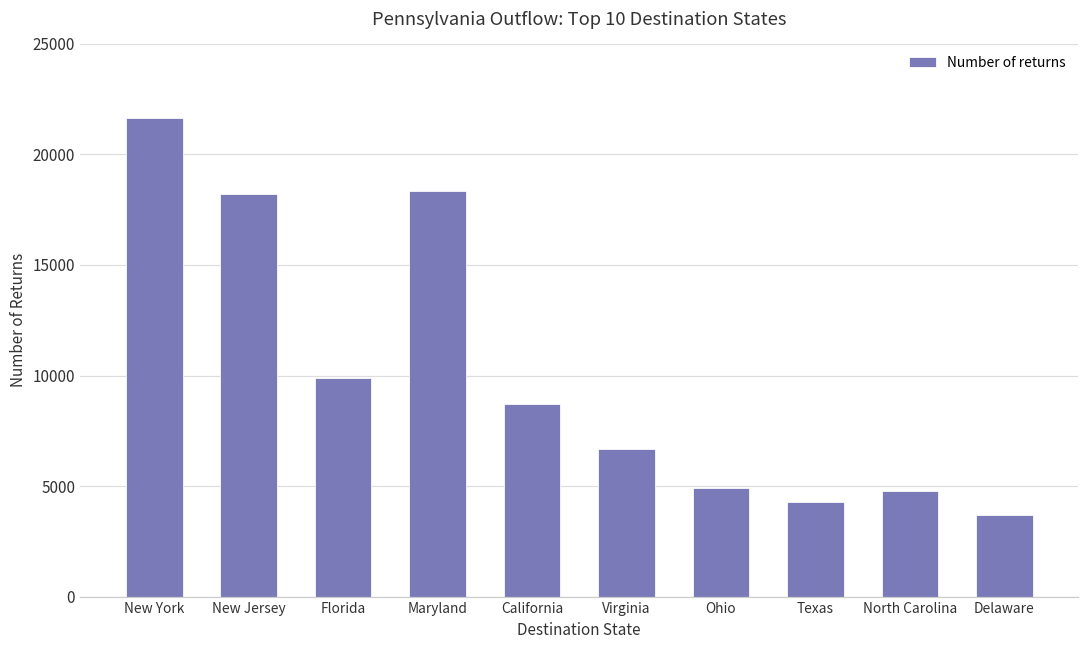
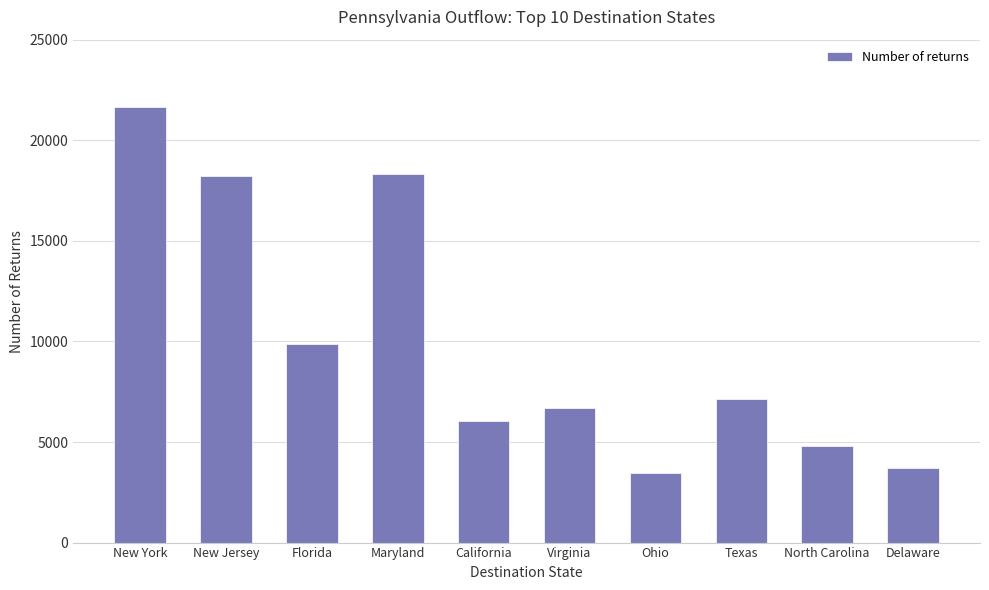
California: 8700 -> 6000
Ohio: 4900 -> 3400
Texas: 4300 -> 7100
